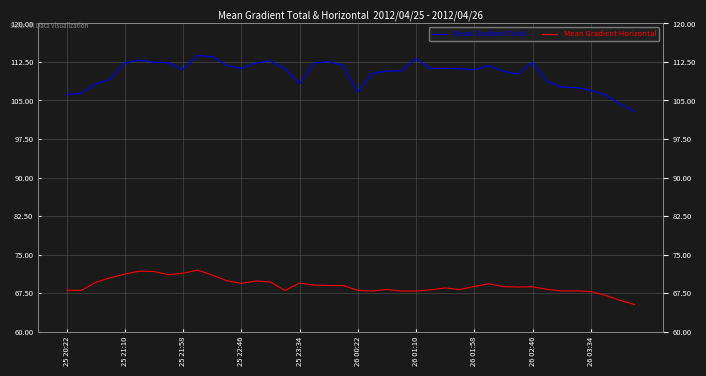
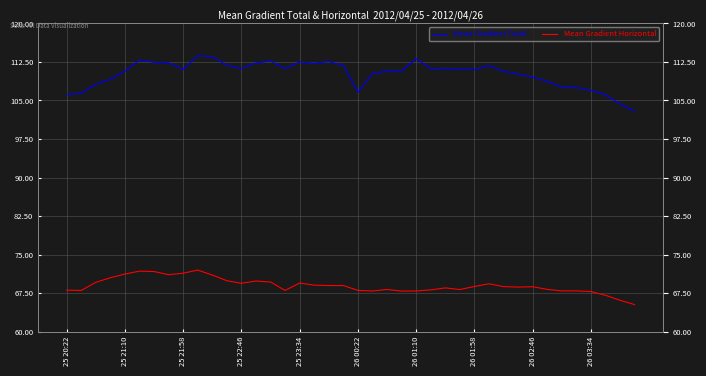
Mean Gradient Total, 25 21:10: 112 -> 111
Mean Gradient Total, 25 23:34: 108 -> 112
Mean Gradient Total, 26 02:46: 112 -> 110
